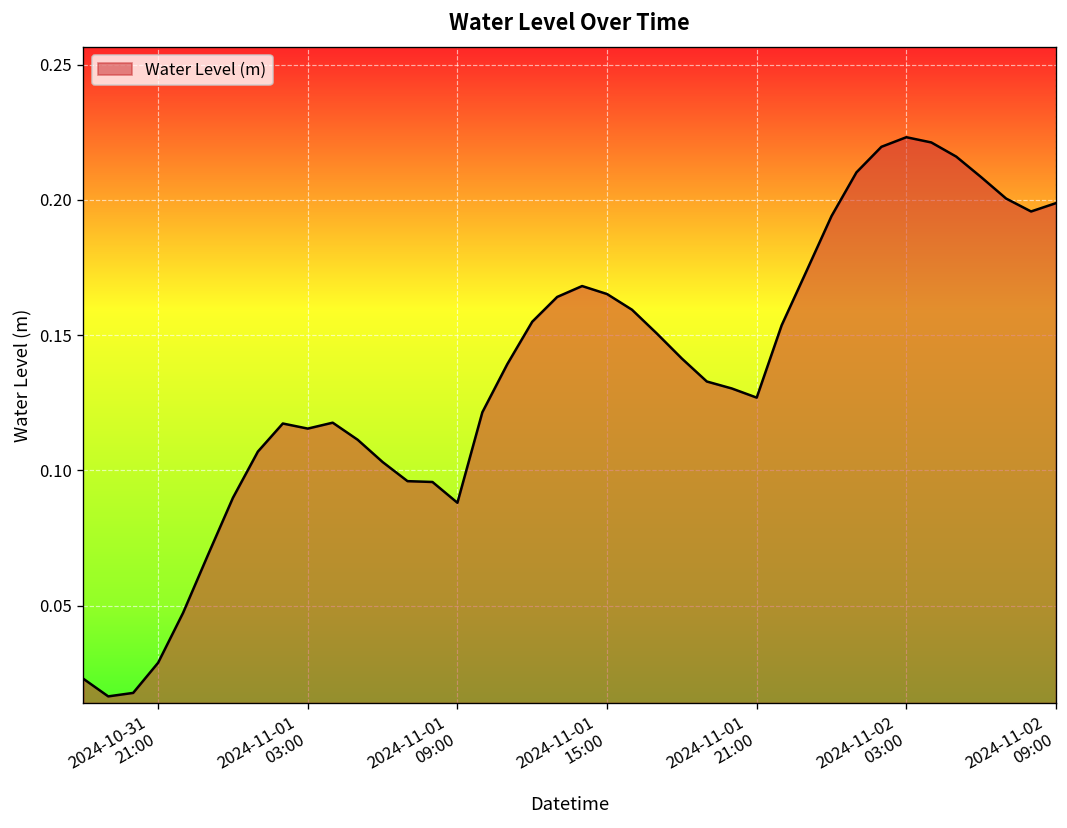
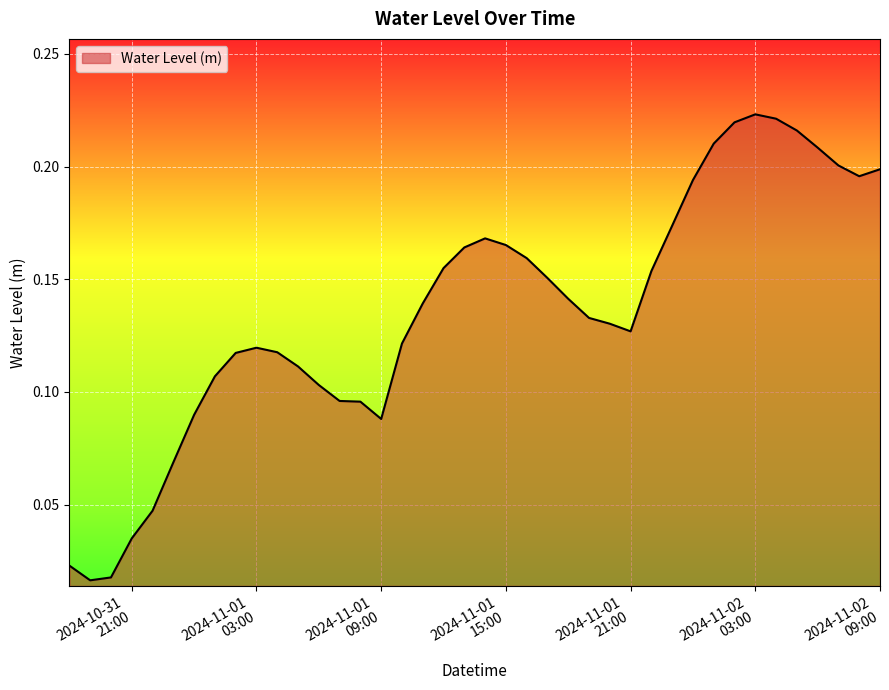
2024-10-31 21:00: 0.029 -> 0.035
2024-11-01 03:00: 0.115 -> 0.120
